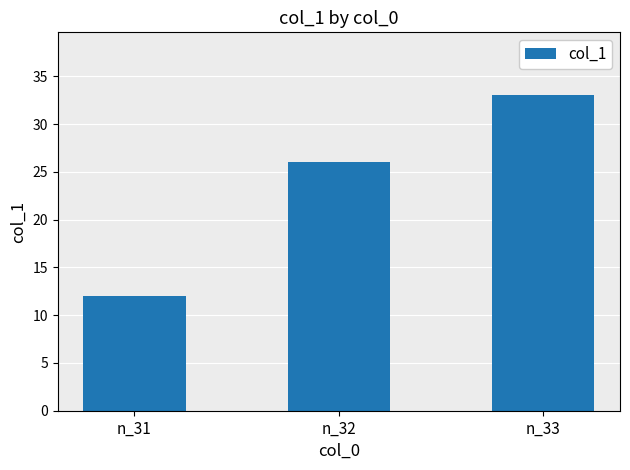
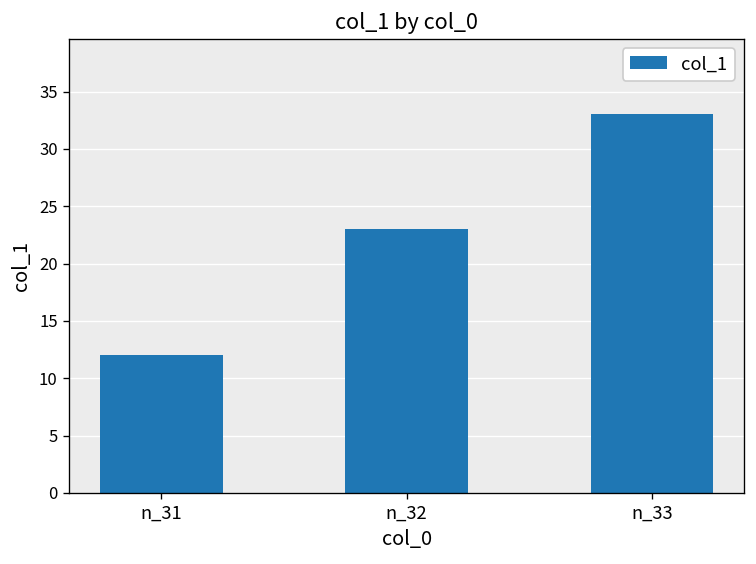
n_32: 26 -> 23
